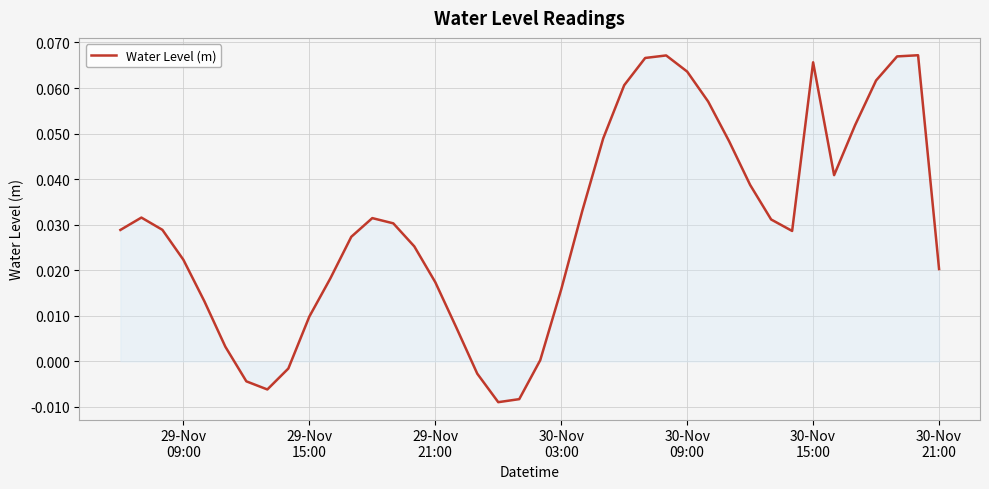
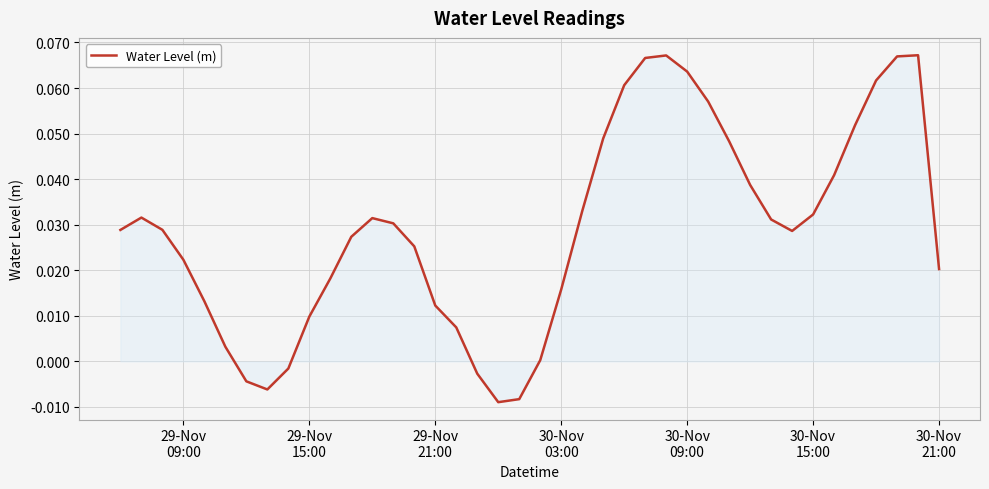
Water Level (m), 29-Nov 21:00: 0.017 -> 0.012
Water Level (m), 30-Nov 15:00: 0.066 -> 0.032
